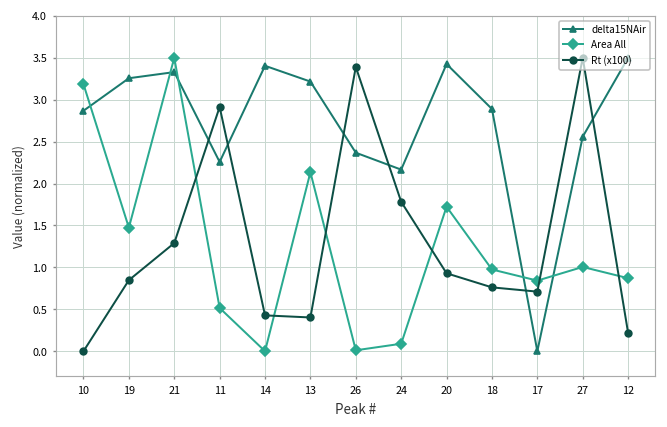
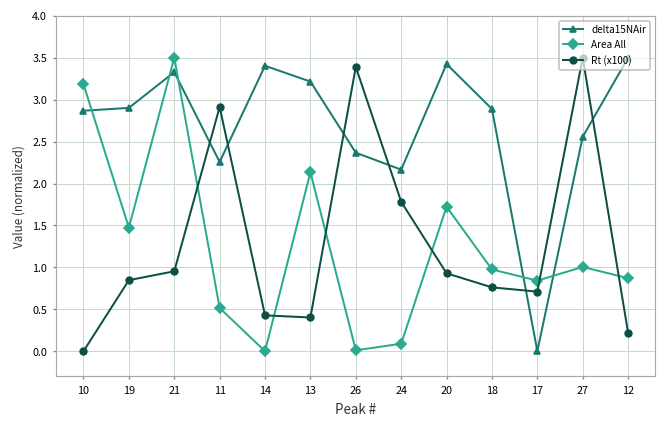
delta15NAir, 19: 3.3 -> 2.9
Rt (x100), 21: 1.3 -> 1.0
